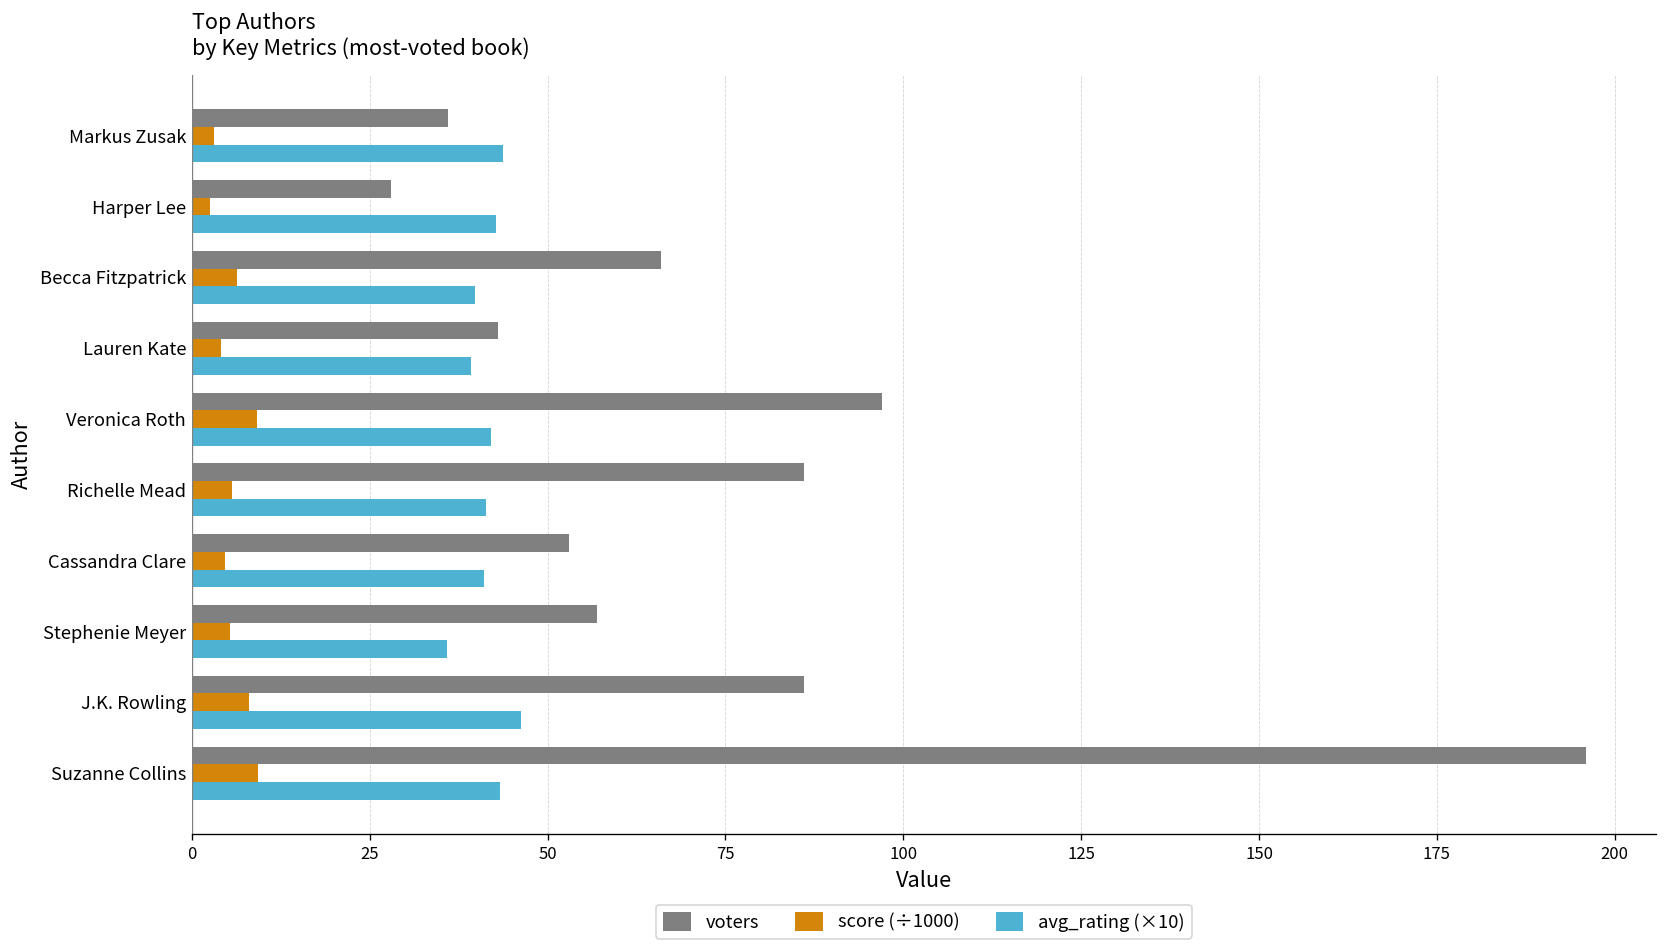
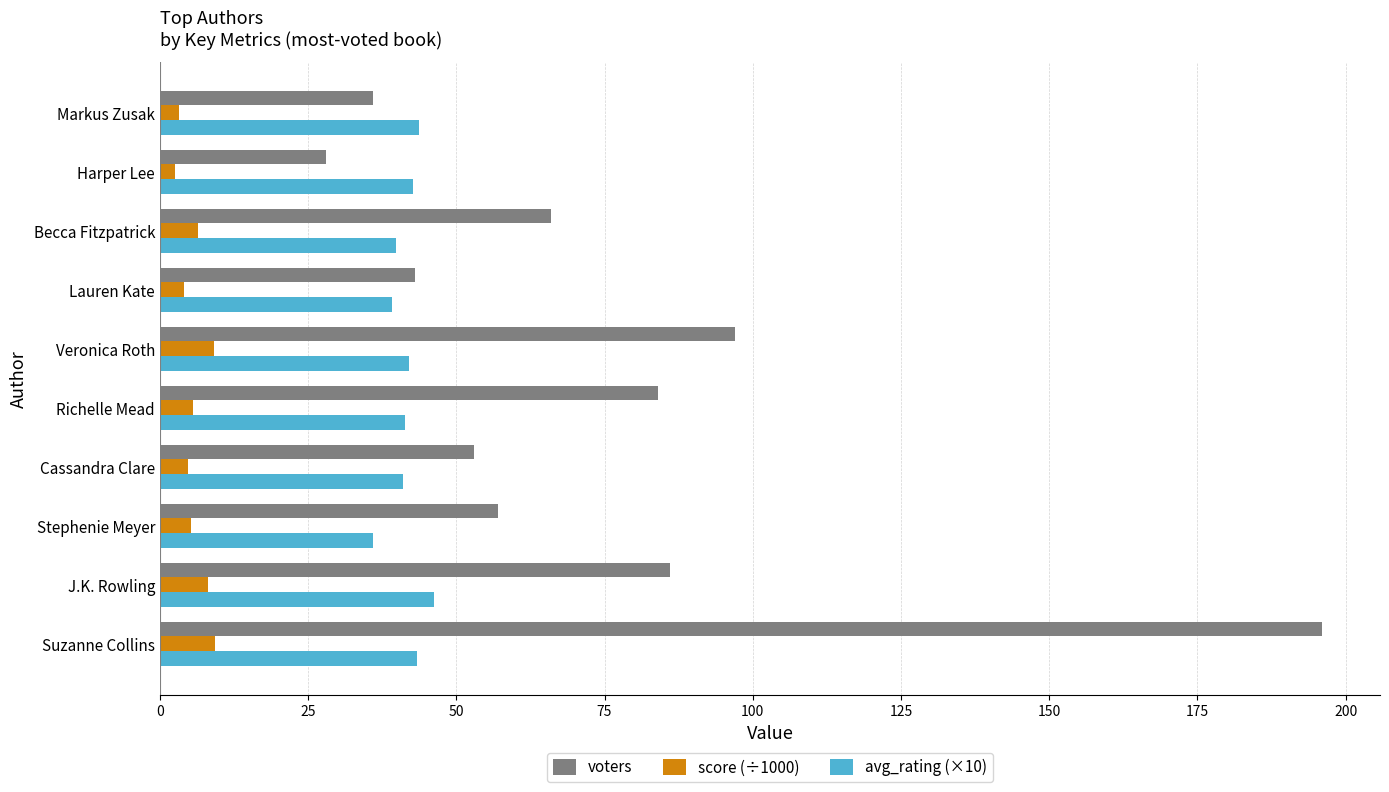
voters, Richelle Mead: 86 -> 84
